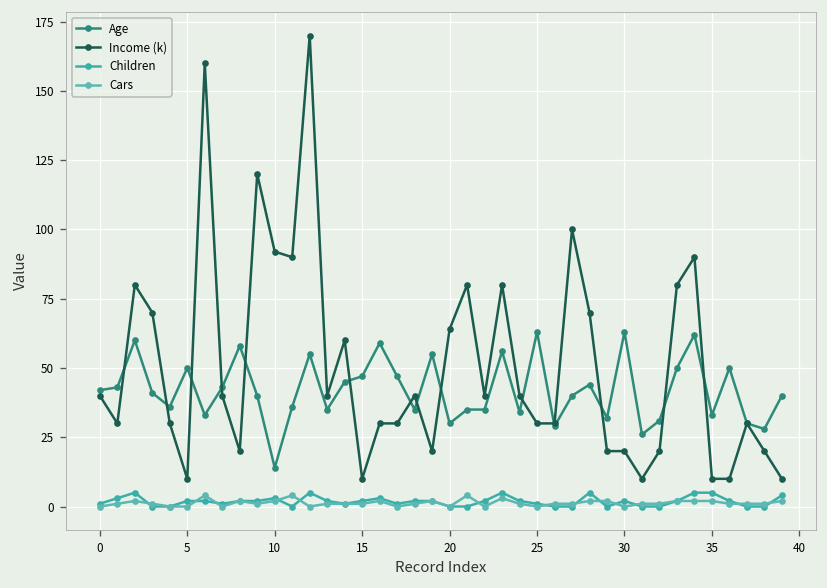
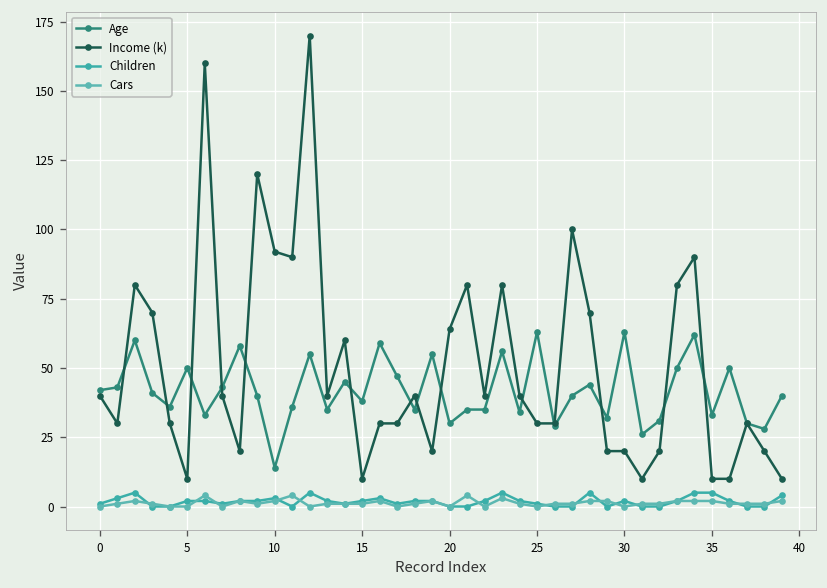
Age, 15: 47 -> 38
